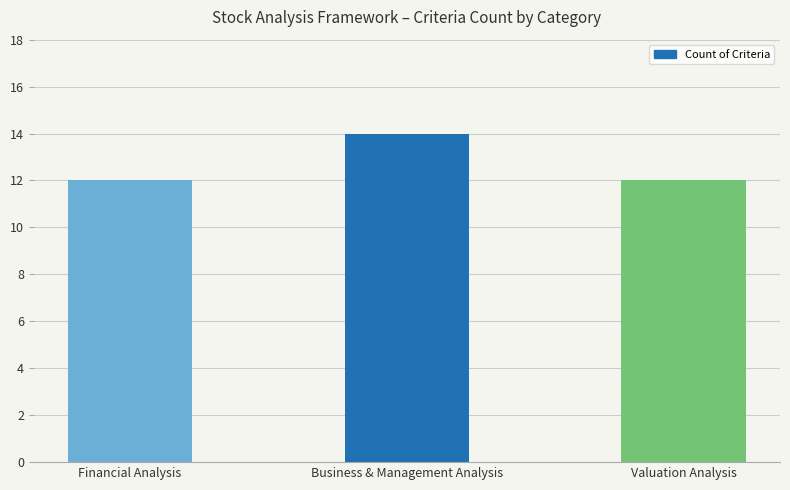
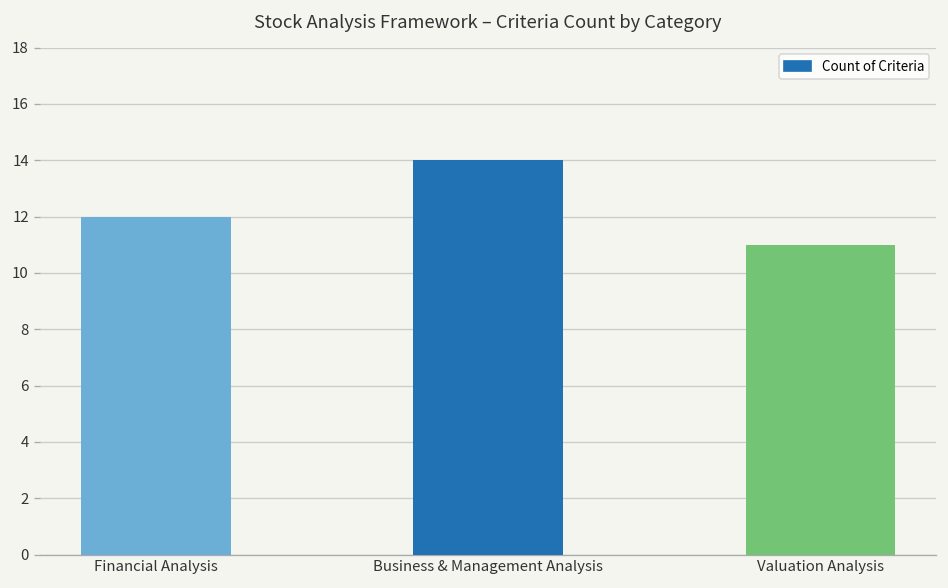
Valuation Analysis: 12 -> 11
